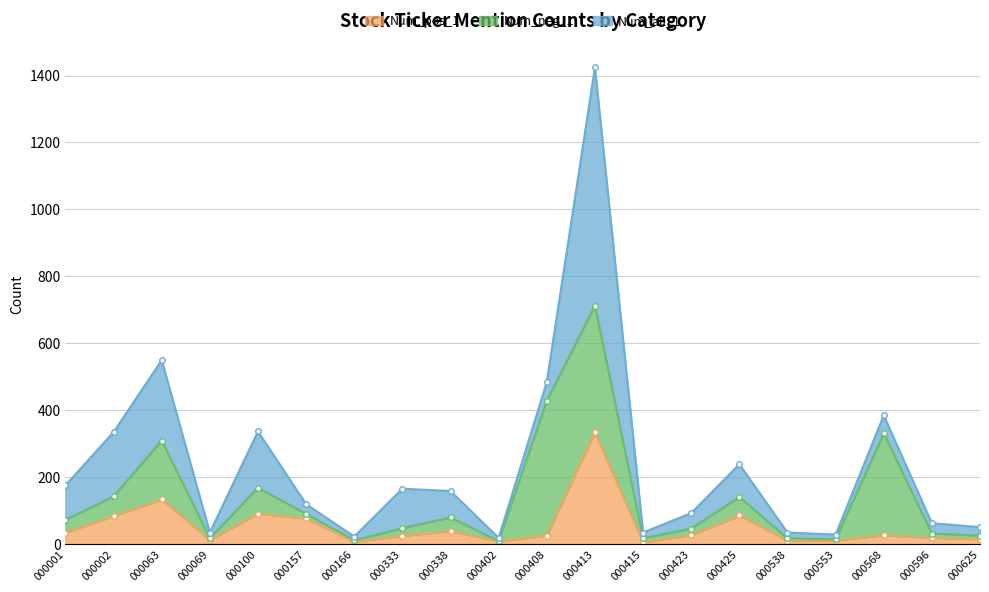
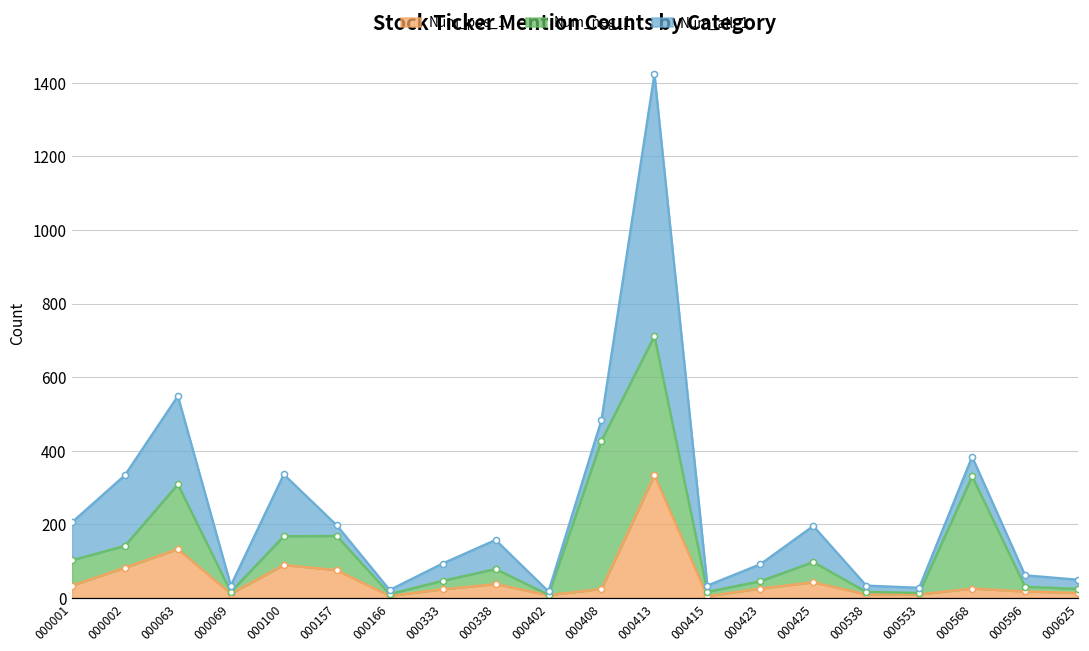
Num_neg_1, 000001: 40 -> 70
Num_neg_1, 000157: 10 -> 90
Num_all_1, 000333: 120 -> 50
Num_pos_1, 000425: 90 -> 40
